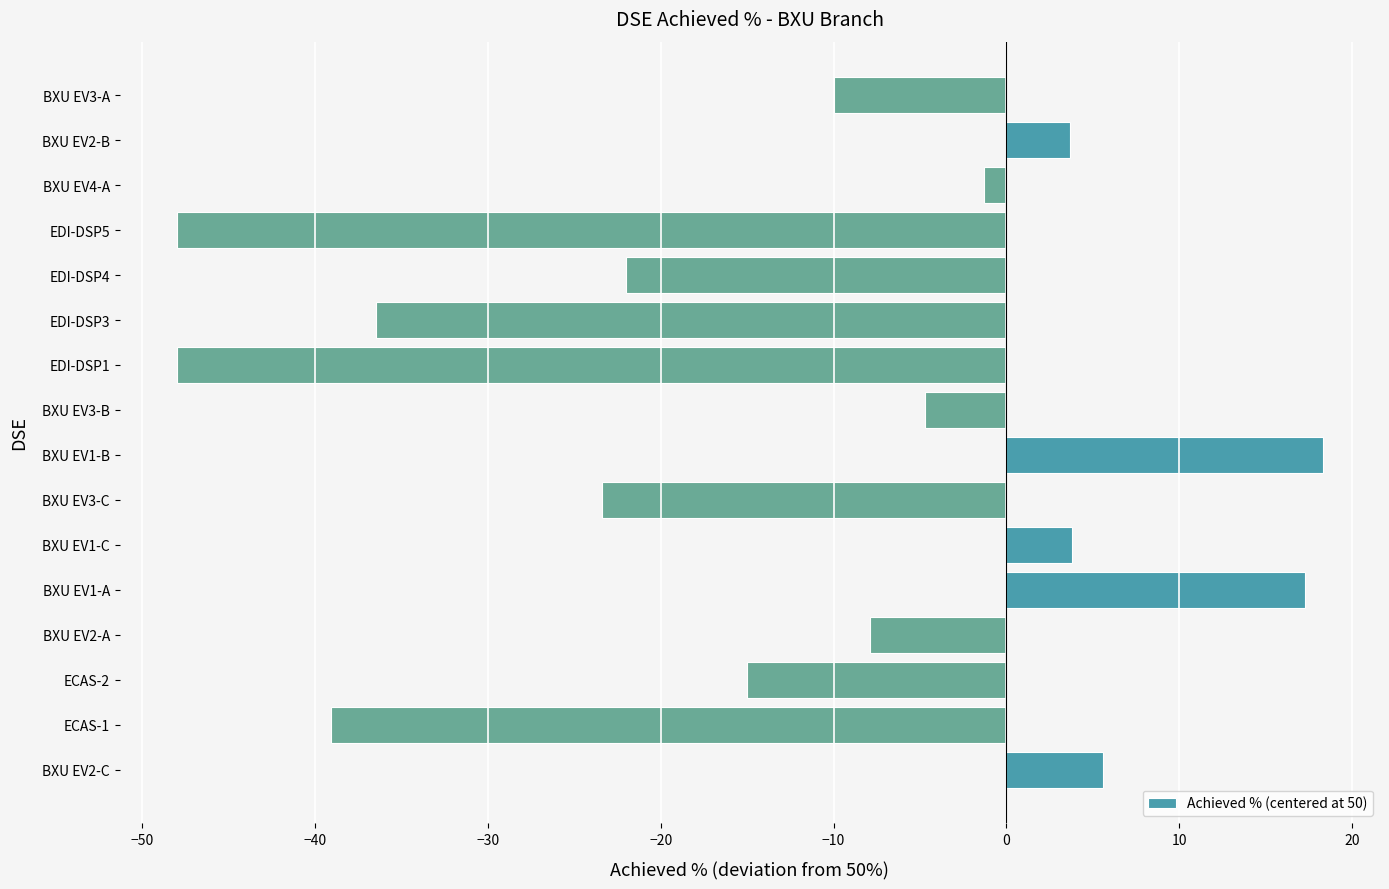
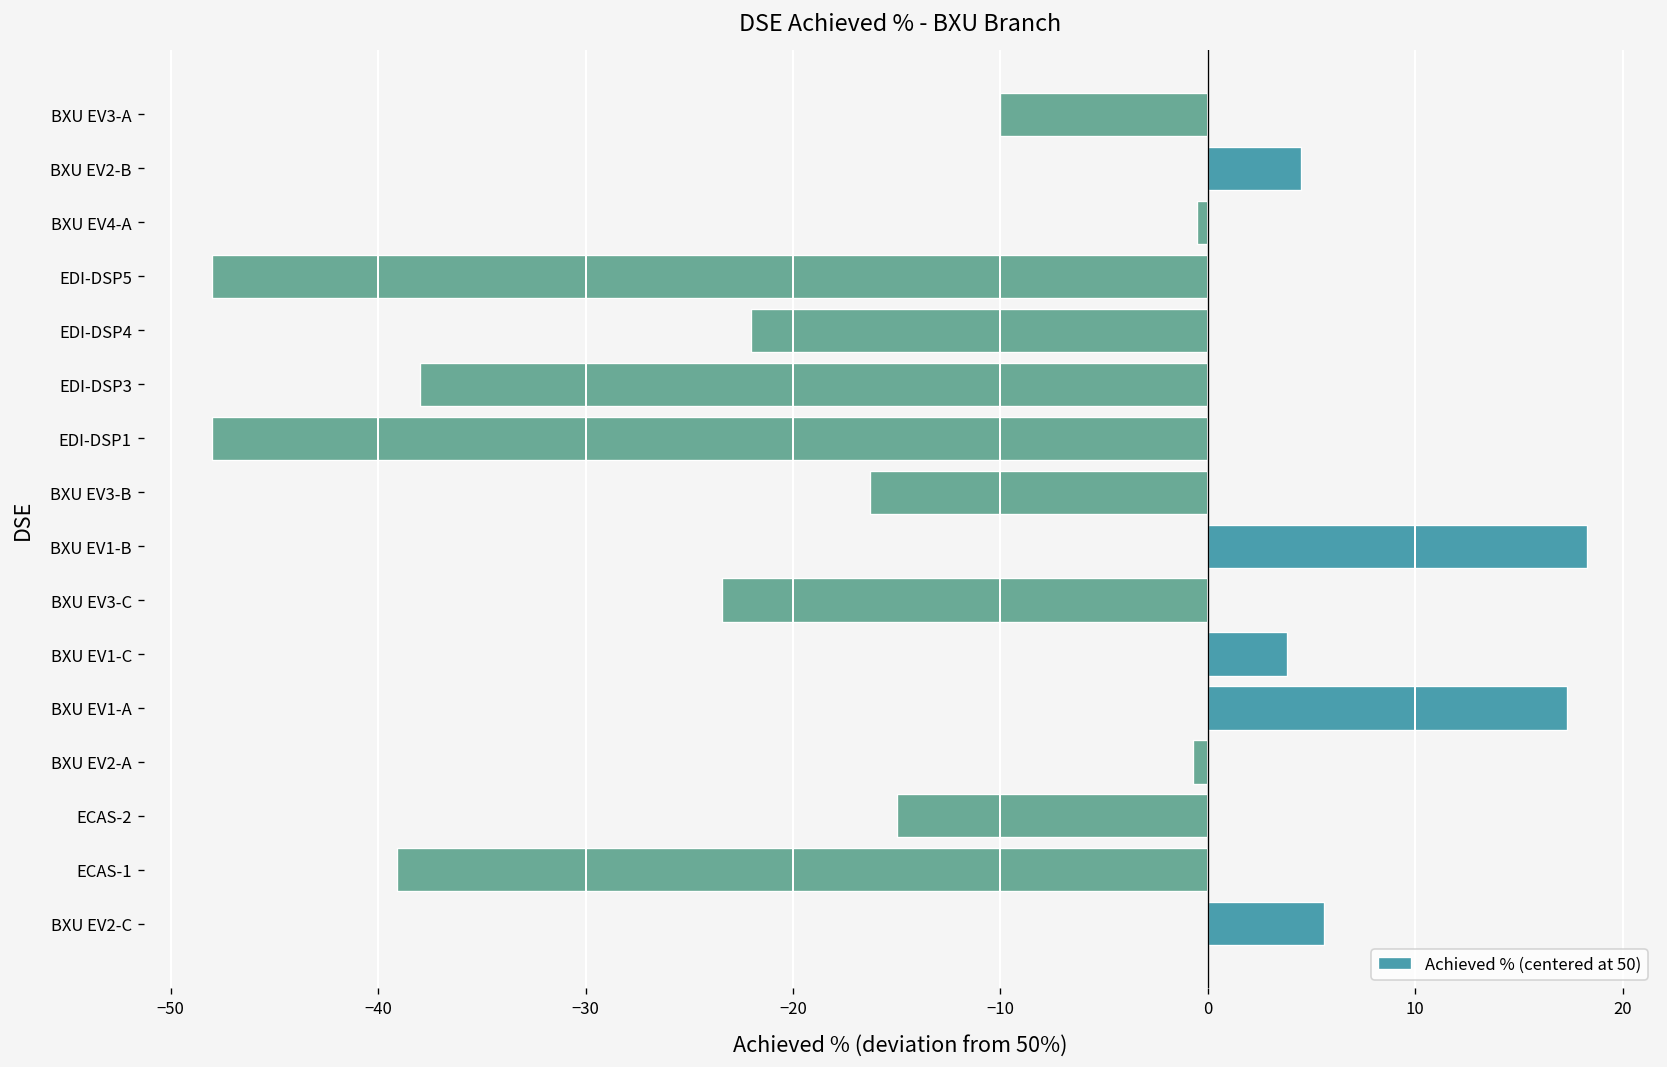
BXU EV2-B: 3.7 -> 4.5
BXU EV4-A: -1.3 -> -0.5
EDI-DSP3: -36.5 -> -38.0
BXU EV3-B: -4.7 -> -16.3
BXU EV2-A: -7.9 -> -0.7
